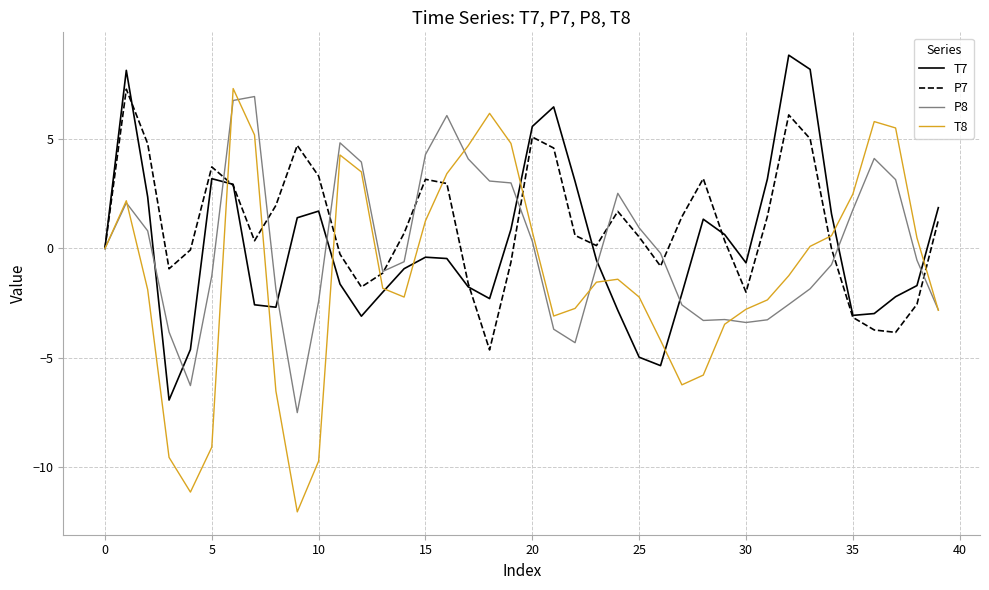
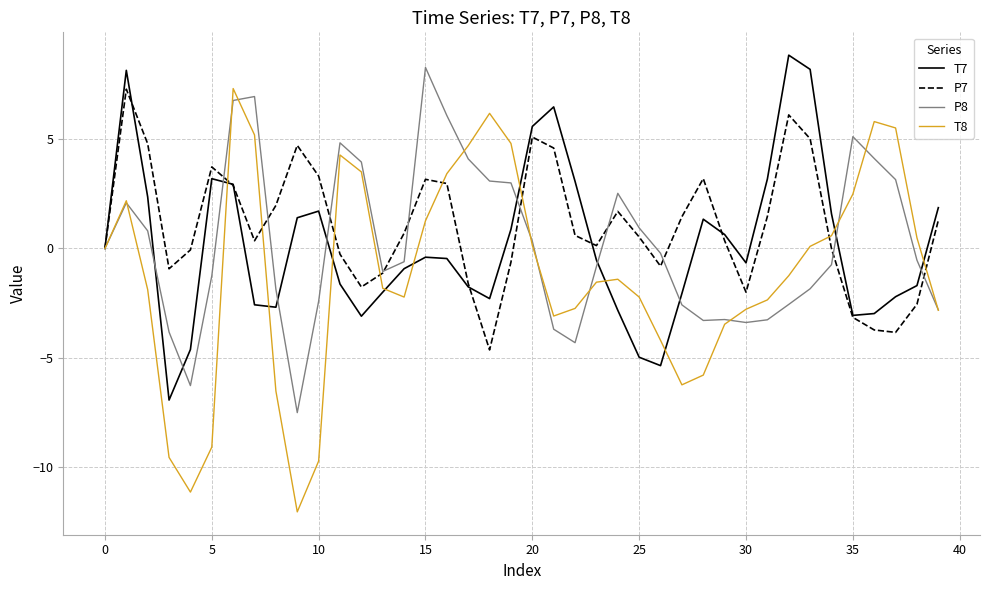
P8, 15: 4.3 -> 8.3
T8, 20: 0.8 -> 0.1
P8, 35: 1.8 -> 5.1
